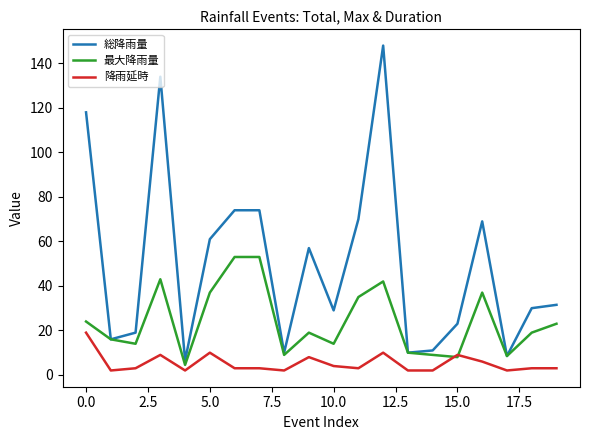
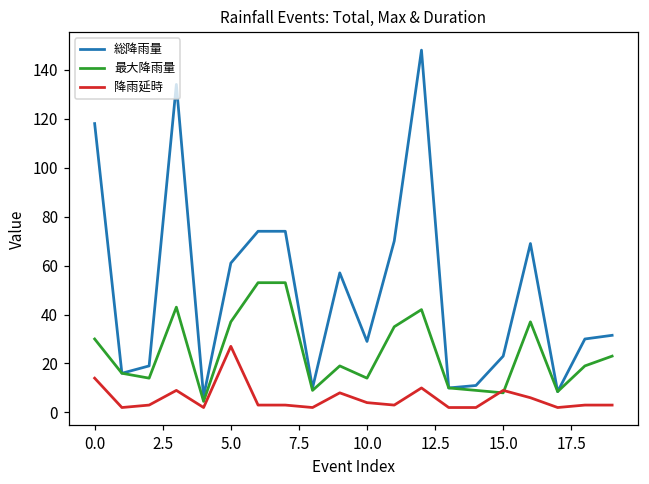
最大降雨量, 0.0: 24 -> 30
降雨延時, 0.0: 19 -> 14
降雨延時, 5.0: 10 -> 27
